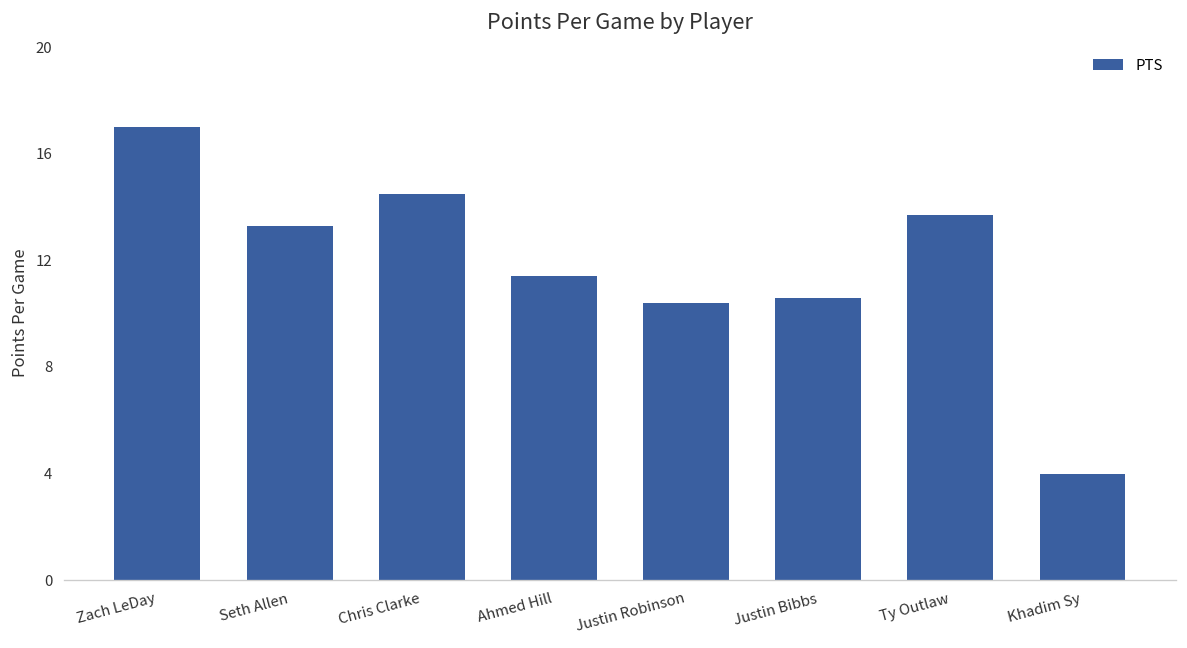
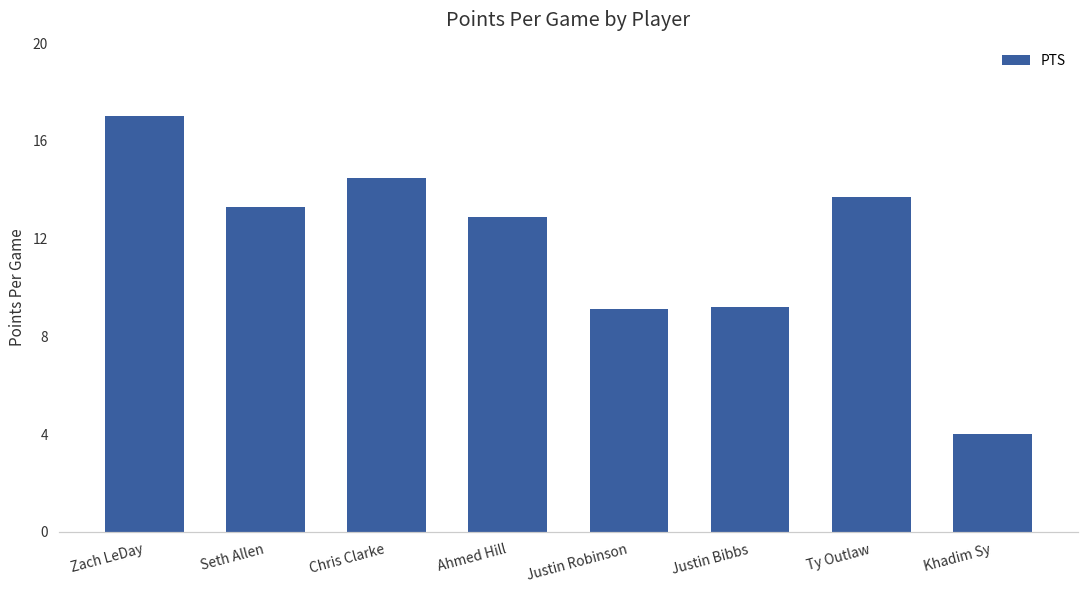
Ahmed Hill: 11.4 -> 12.9
Justin Robinson: 10.4 -> 9.1
Justin Bibbs: 10.6 -> 9.2
